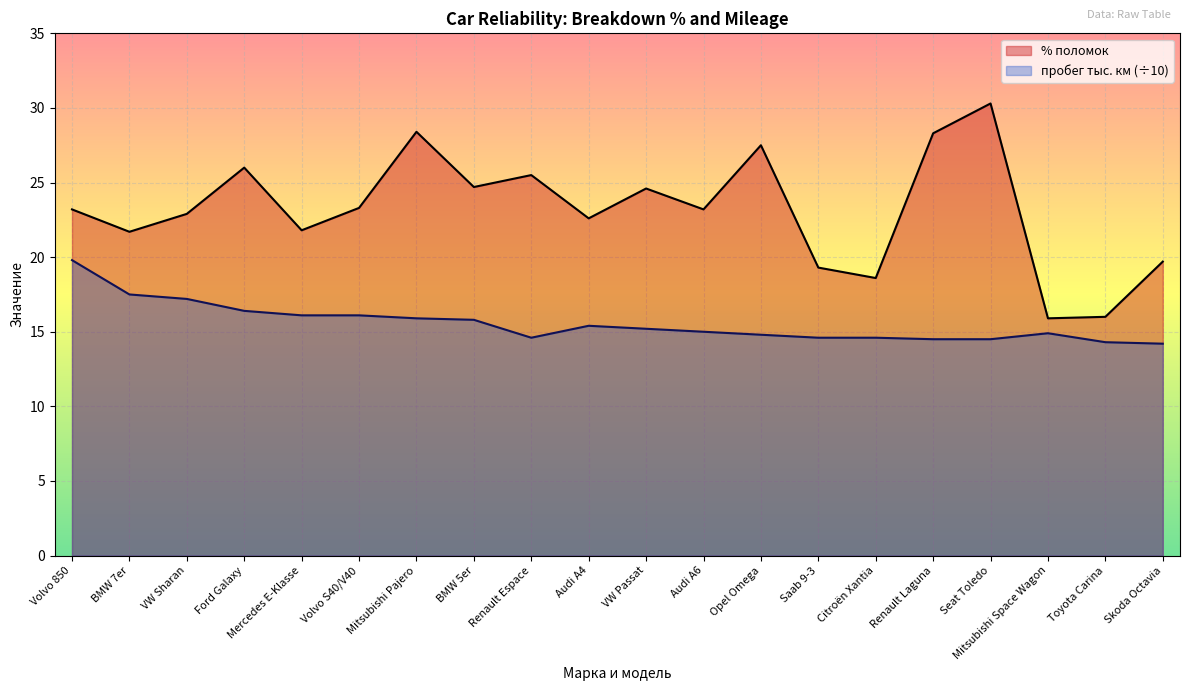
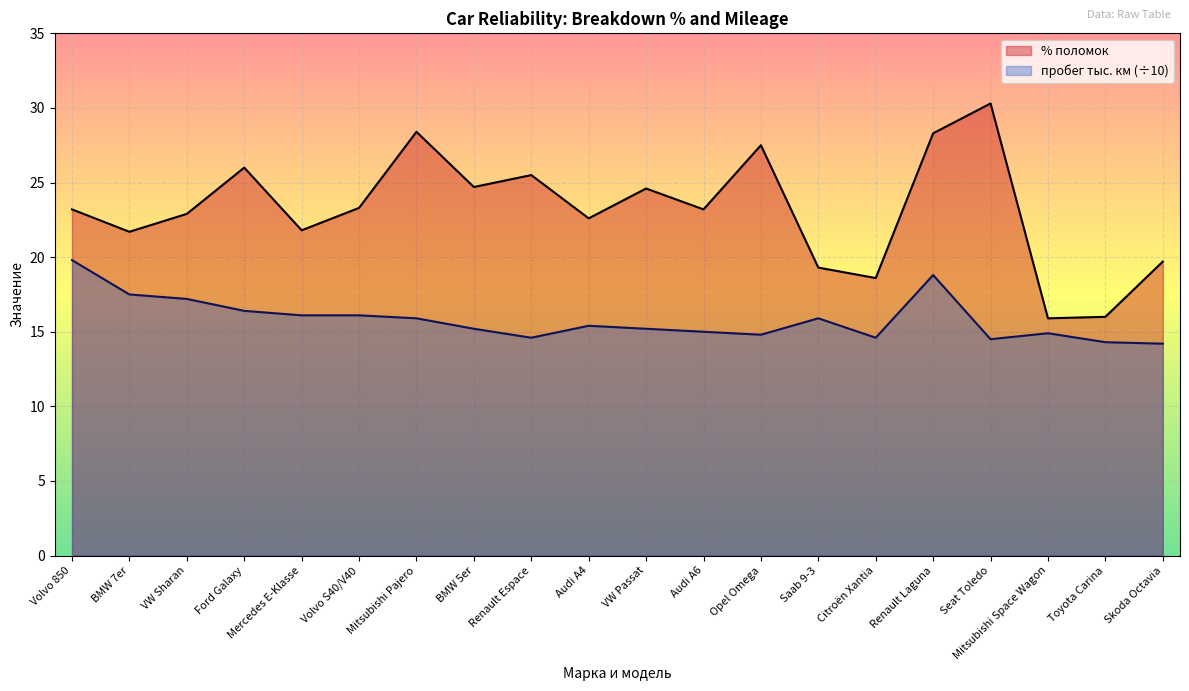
пробег тыс. км (÷10), BMW 5er: 15.8 -> 15.2
пробег тыс. км (÷10), Saab 9-3: 14.6 -> 15.9
пробег тыс. км (÷10), Renault Laguna: 14.5 -> 18.8
